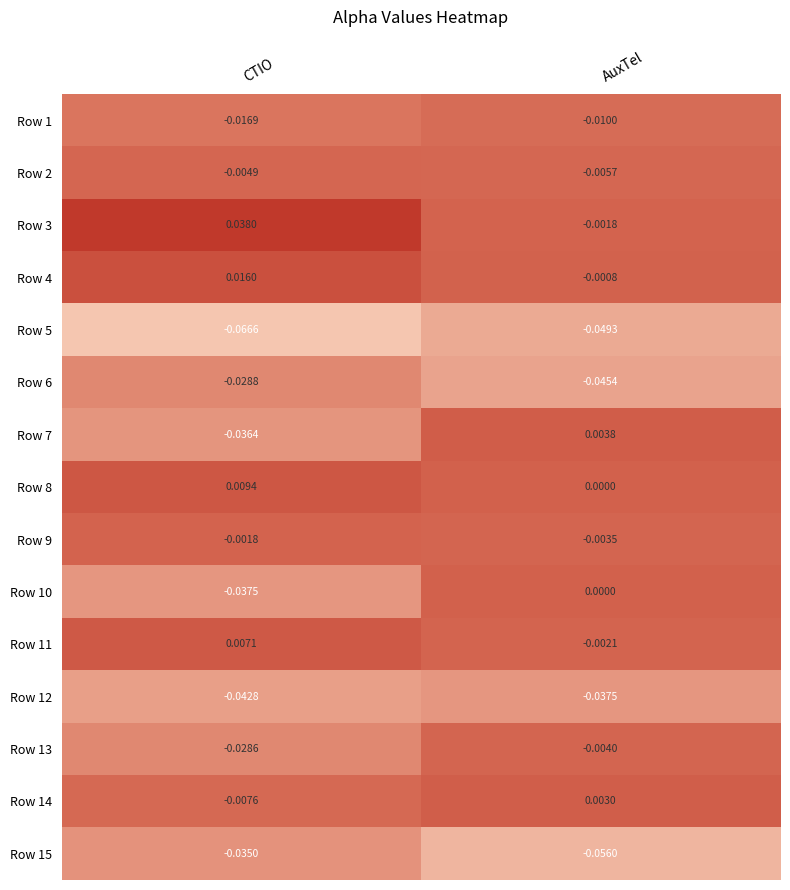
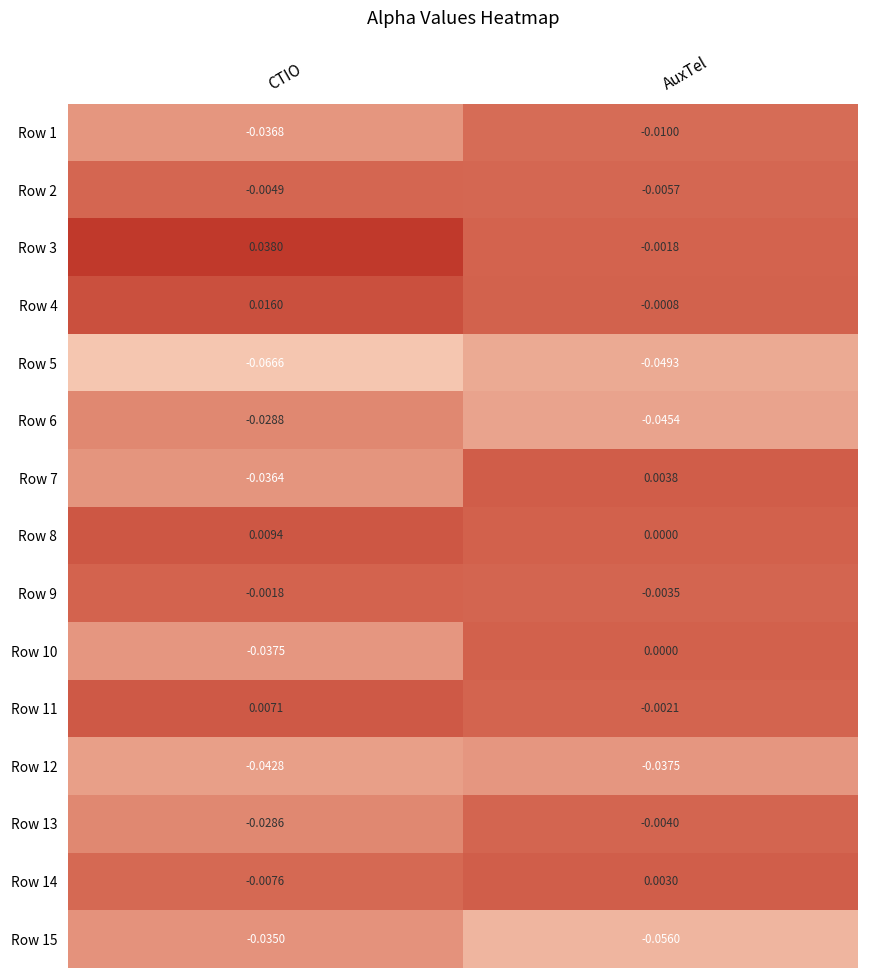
Row 1, CTIO: -0.0169 -> -0.0368
